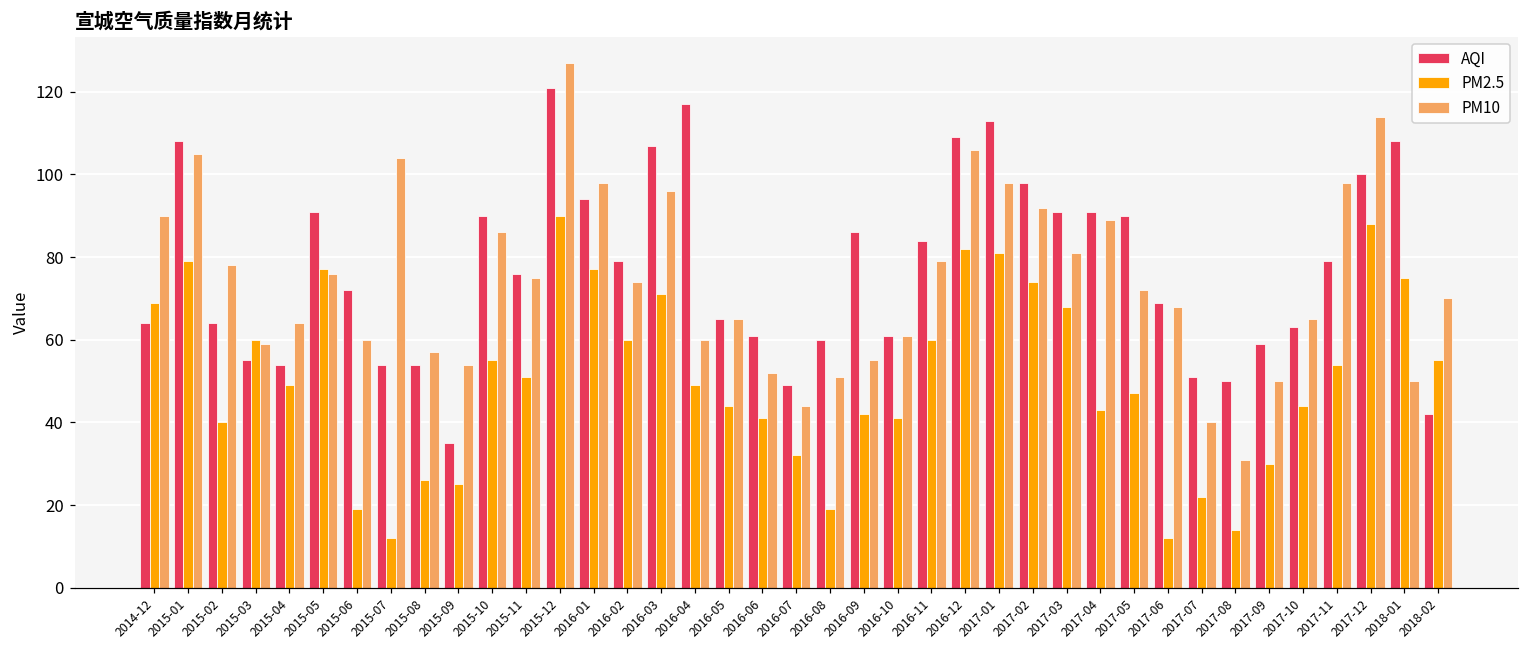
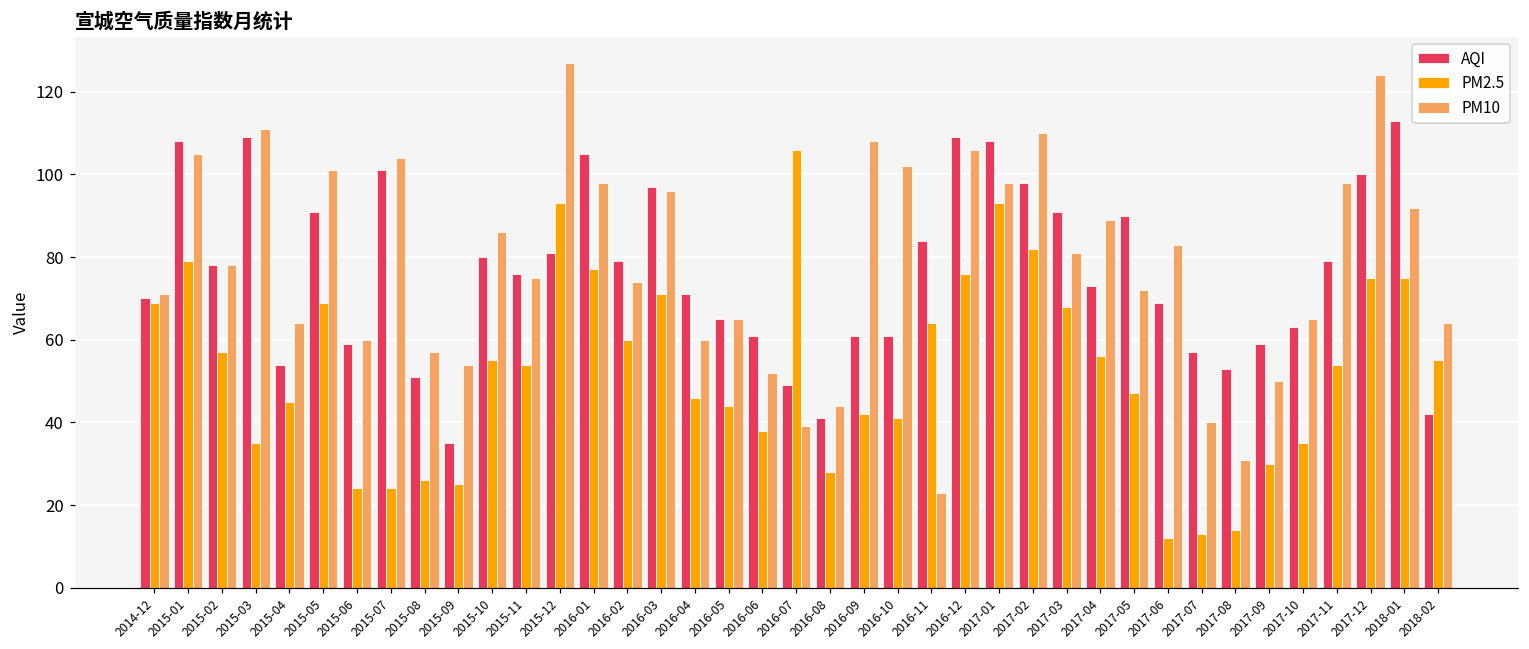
AQI, 2014-12: 64 -> 70
PM10, 2014-12: 90 -> 71
AQI, 2015-02: 64 -> 78
PM2.5, 2015-02: 40 -> 57
AQI, 2015-03: 55 -> 109
PM2.5, 2015-03: 60 -> 35
PM10, 2015-03: 59 -> 111
PM2.5, 2015-04: 49 -> 45
PM2.5, 2015-05: 77 -> 69
PM10, 2015-05: 76 -> 101
AQI, 2015-06: 72 -> 59
PM2.5, 2015-06: 19 -> 24
AQI, 2015-07: 54 -> 101
PM2.5, 2015-07: 12 -> 24
AQI, 2015-08: 54 -> 51
AQI, 2015-10: 90 -> 80
PM2.5, 2015-11: 51 -> 54
AQI, 2015-12: 121 -> 81
PM2.5, 2015-12: 90 -> 93
AQI, 2016-01: 94 -> 105
AQI, 2016-03: 107 -> 97
AQI, 2016-04: 117 -> 71
PM2.5, 2016-04: 49 -> 46
PM2.5, 2016-06: 41 -> 38
PM2.5, 2016-07: 32 -> 106
PM10, 2016-07: 44 -> 39
AQI, 2016-08: 60 -> 41
PM2.5, 2016-08: 19 -> 28
PM10, 2016-08: 51 -> 44
AQI, 2016-09: 86 -> 61
PM10, 2016-09: 55 -> 108
PM10, 2016-10: 61 -> 102
PM2.5, 2016-11: 60 -> 64
PM10, 2016-11: 79 -> 23
PM2.5, 2016-12: 82 -> 76
AQI, 2017-01: 113 -> 108
PM2.5, 2017-01: 81 -> 93
PM2.5, 2017-02: 74 -> 82
PM10, 2017-02: 92 -> 110
AQI, 2017-04: 91 -> 73
PM2.5, 2017-04: 43 -> 56
PM10, 2017-06: 68 -> 83
AQI, 2017-07: 51 -> 57
PM2.5, 2017-07: 22 -> 13
AQI, 2017-08: 50 -> 53
PM2.5, 2017-10: 44 -> 35
PM2.5, 2017-12: 88 -> 75
PM10, 2017-12: 114 -> 124
AQI, 2018-01: 108 -> 113
PM10, 2018-01: 50 -> 92
PM10, 2018-02: 70 -> 64
